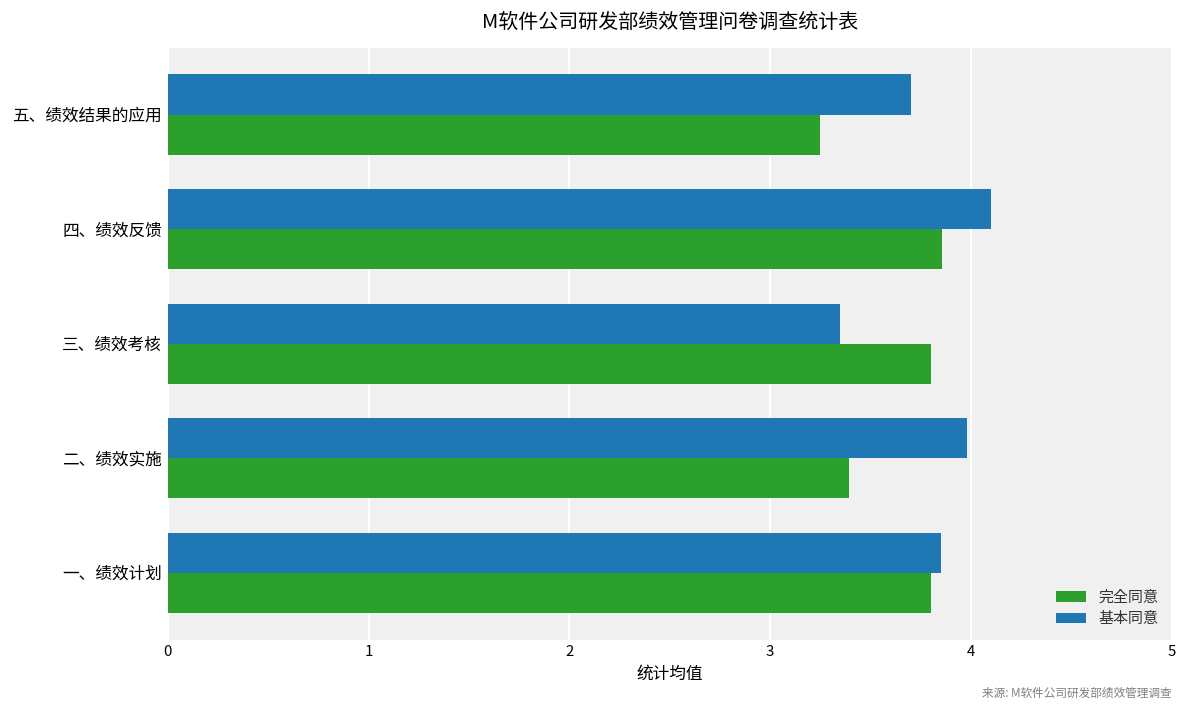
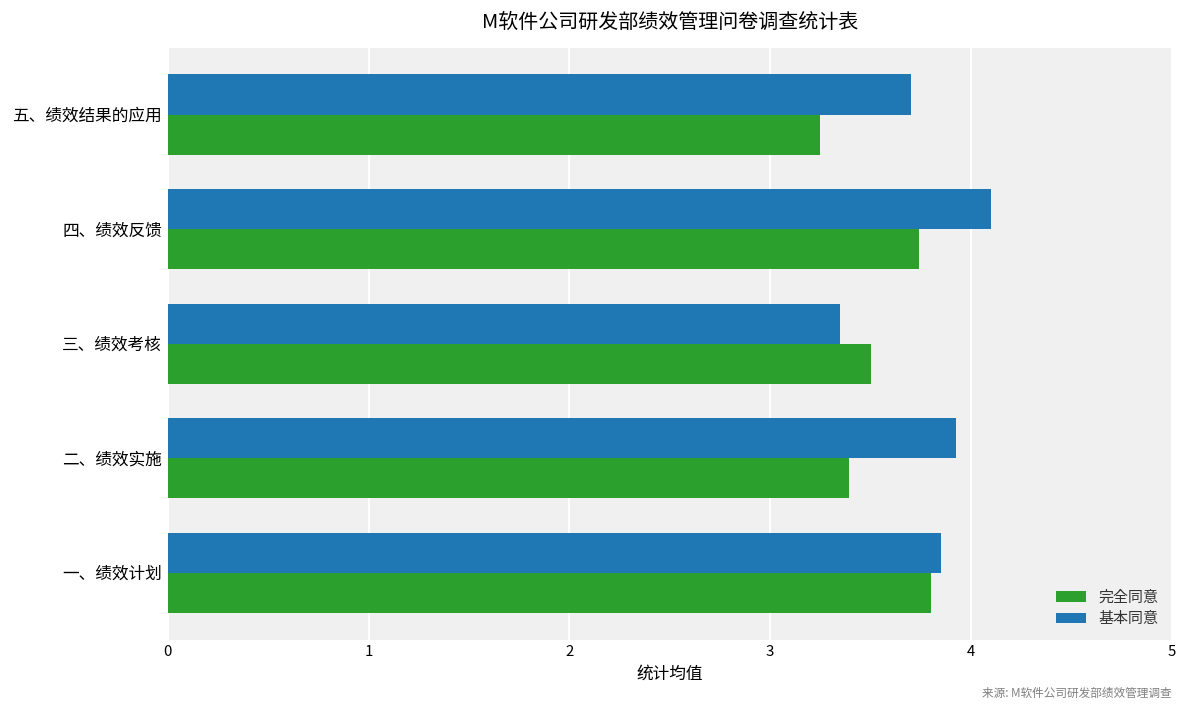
完全同意, 四、绩效反馈: 3.85 -> 3.74
完全同意, 三、绩效考核: 3.8 -> 3.5
基本同意, 二、绩效实施: 3.98 -> 3.93
